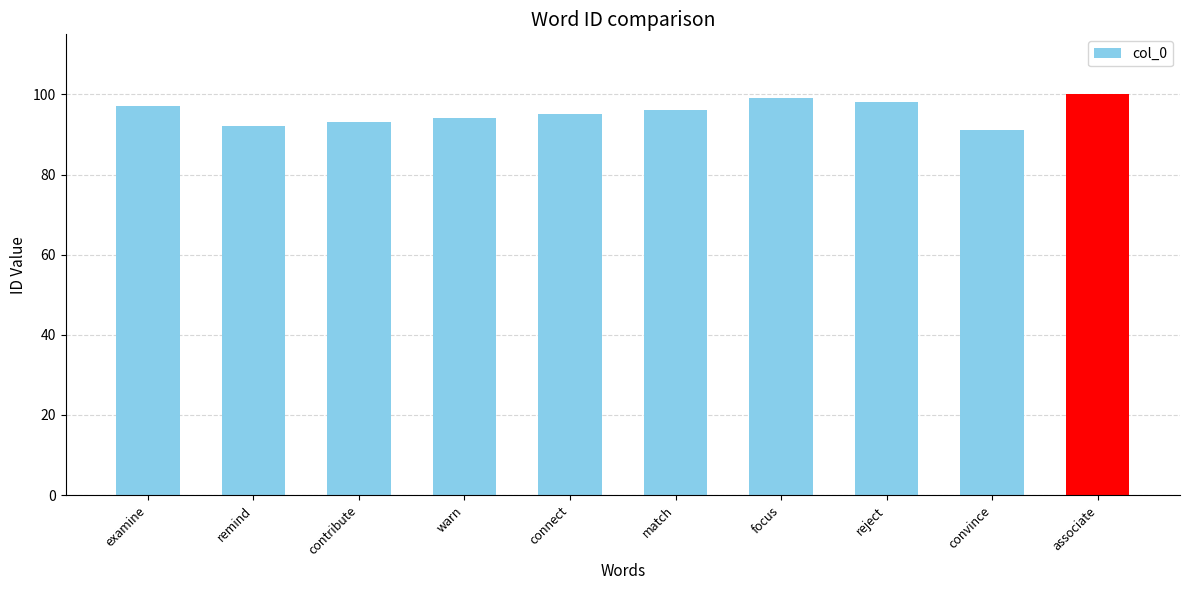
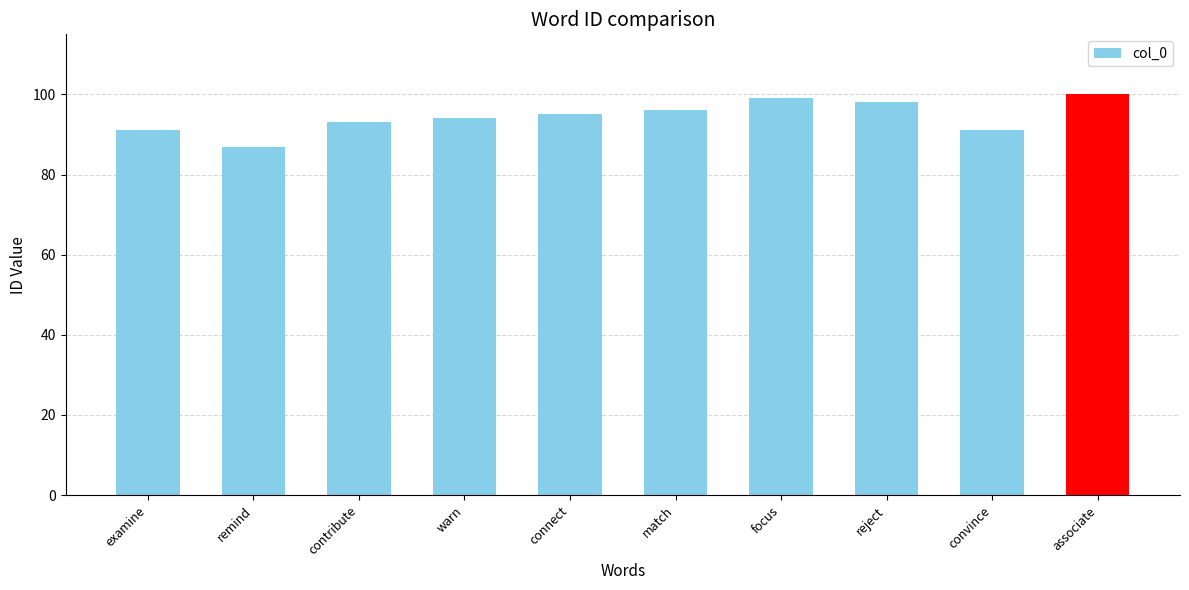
examine: 97 -> 91
remind: 92 -> 87
